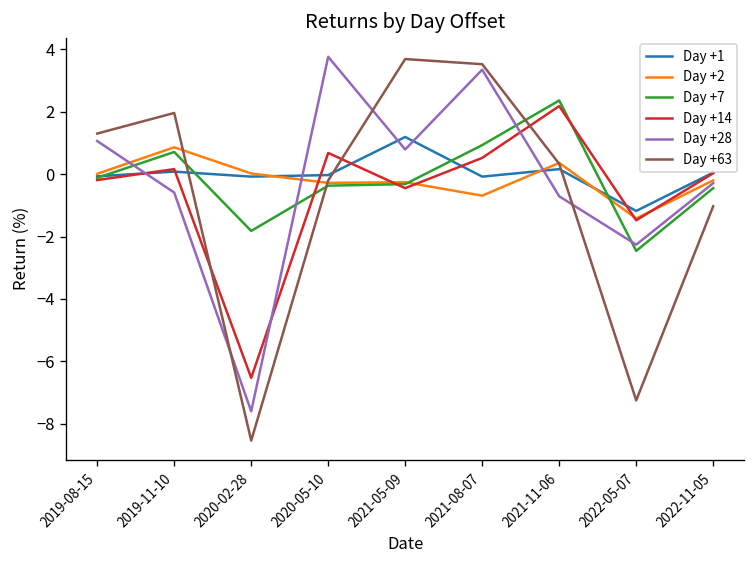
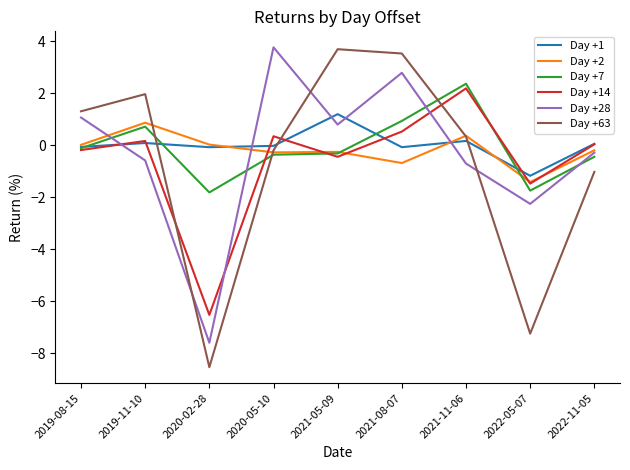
Day +14, 2020-05-10: 0.7 -> 0.3
Day +28, 2021-08-07: 3.3 -> 2.8
Day +7, 2022-05-07: -2.5 -> -1.8
